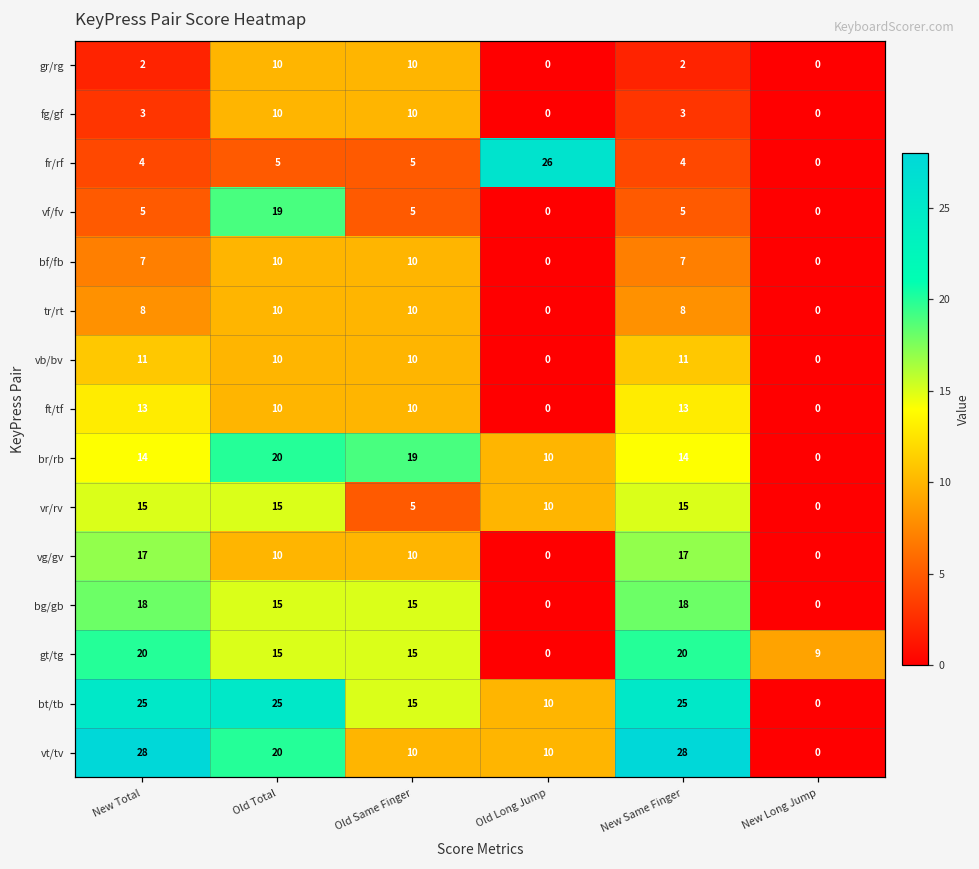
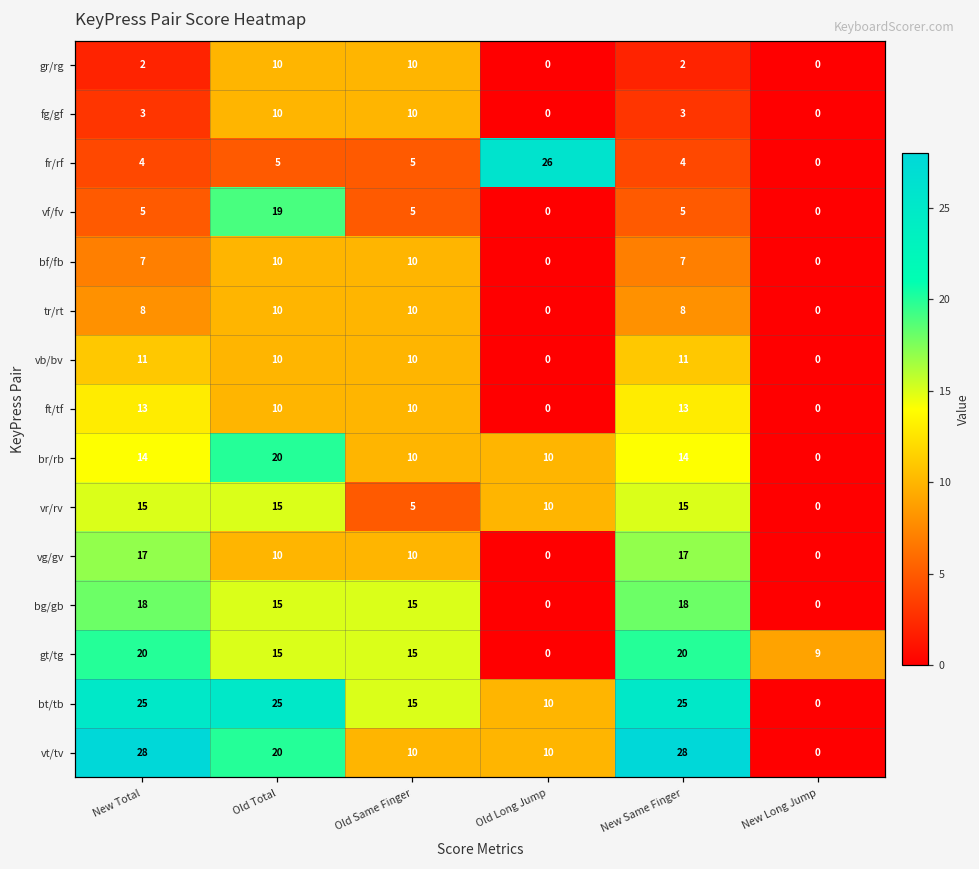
br/rb, Old Same Finger: 19 -> 10
